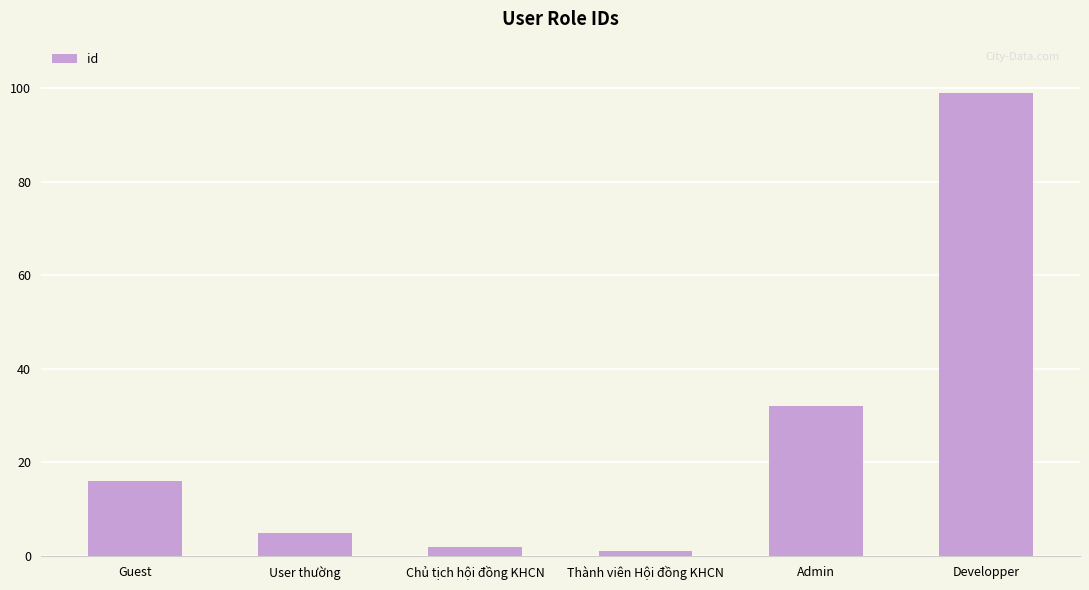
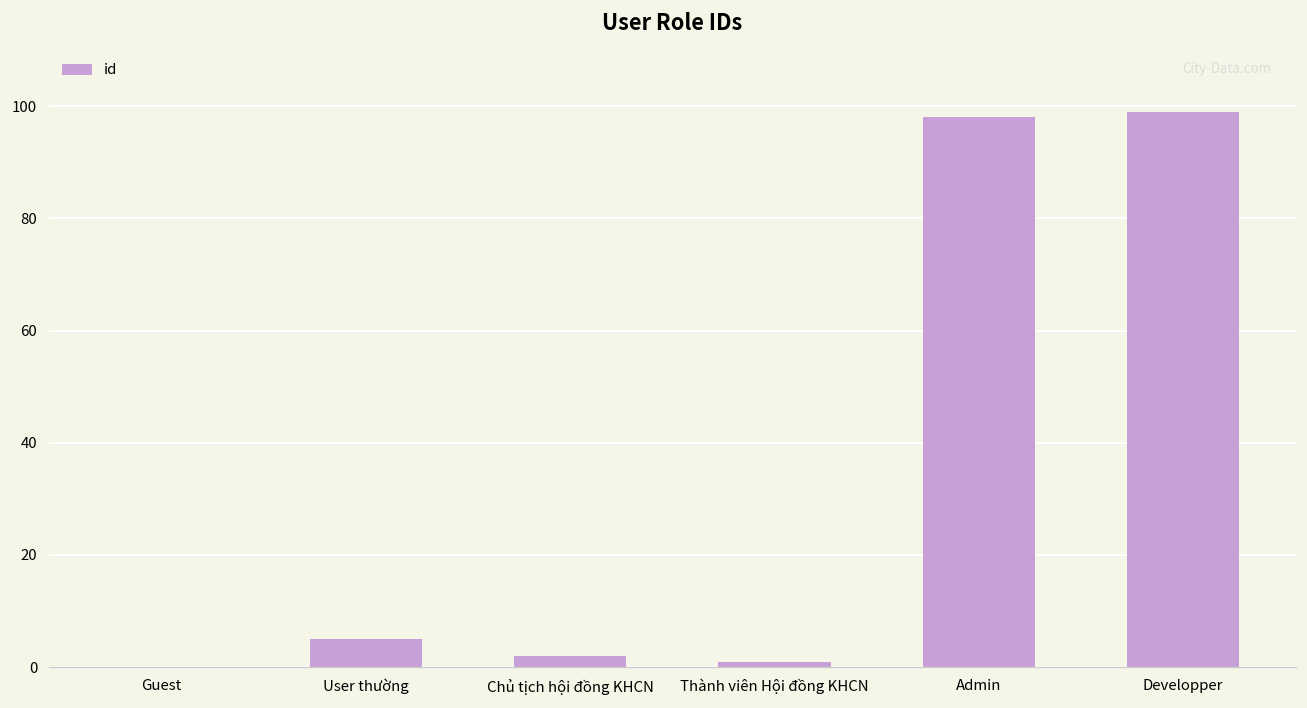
Guest: 16 -> 0
Admin: 32 -> 98
